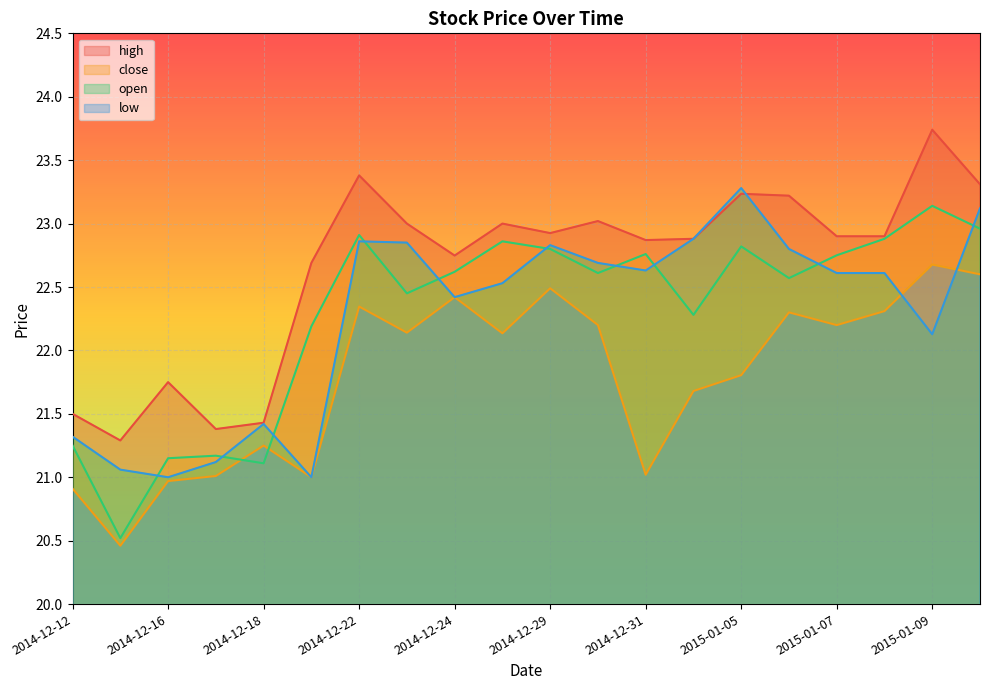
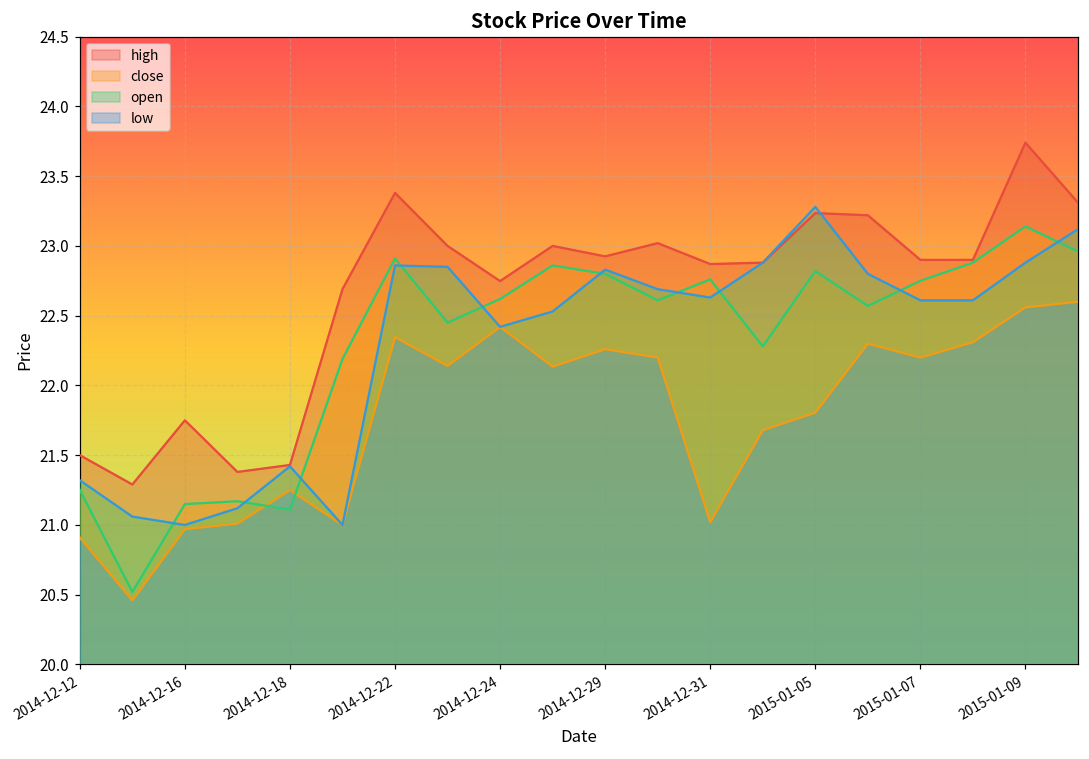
low, 2014-12-29: 22.49 -> 22.26
open, 2015-01-09: 22.13 -> 22.88
low, 2015-01-09: 22.68 -> 22.56
